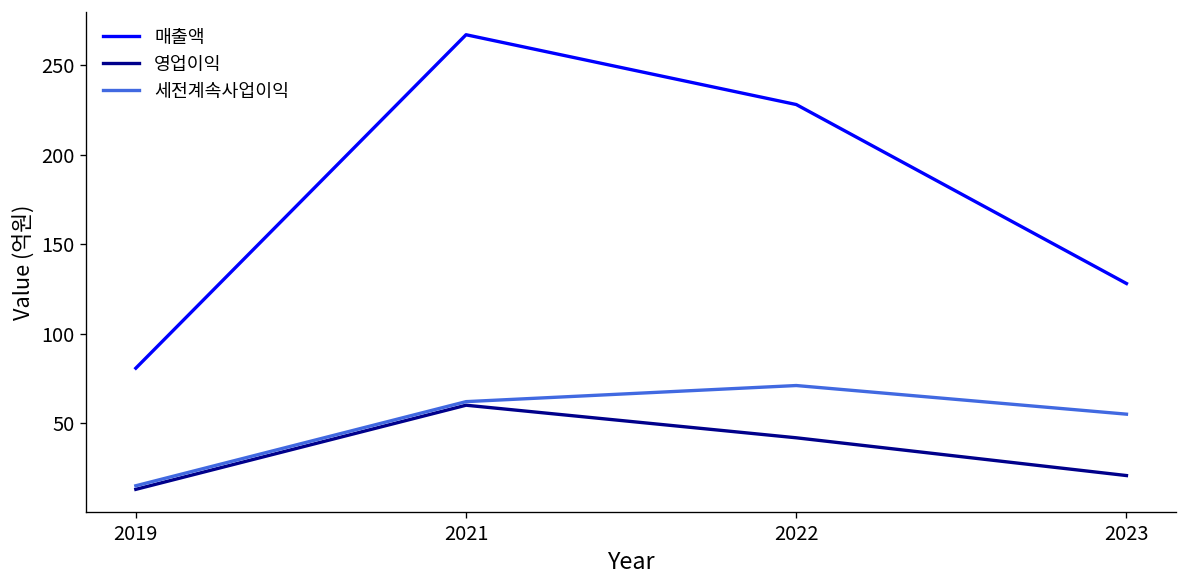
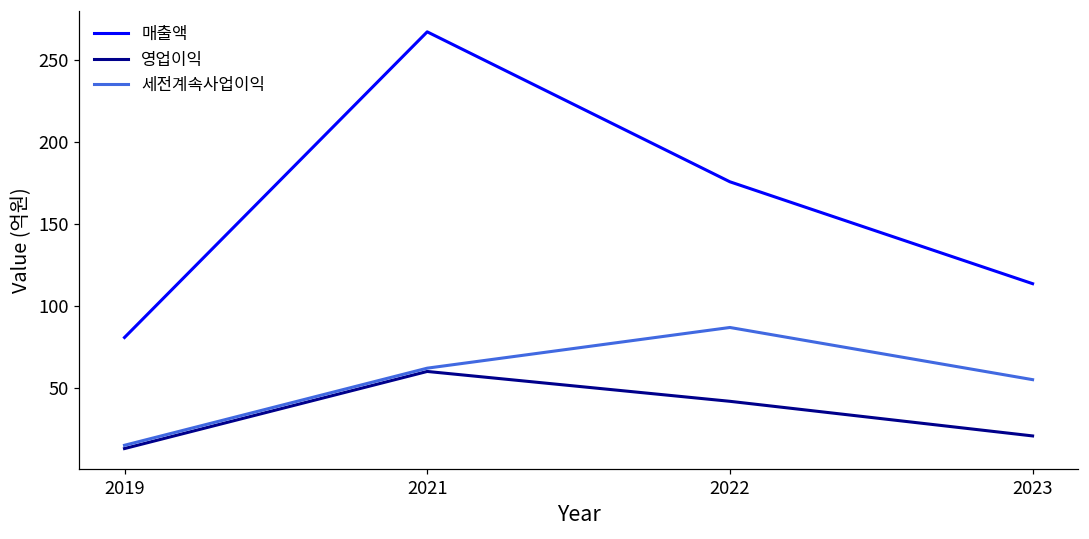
매출액, 2022: 228 -> 176
세전계속사업이익, 2022: 71 -> 87
매출액, 2023: 128 -> 114
